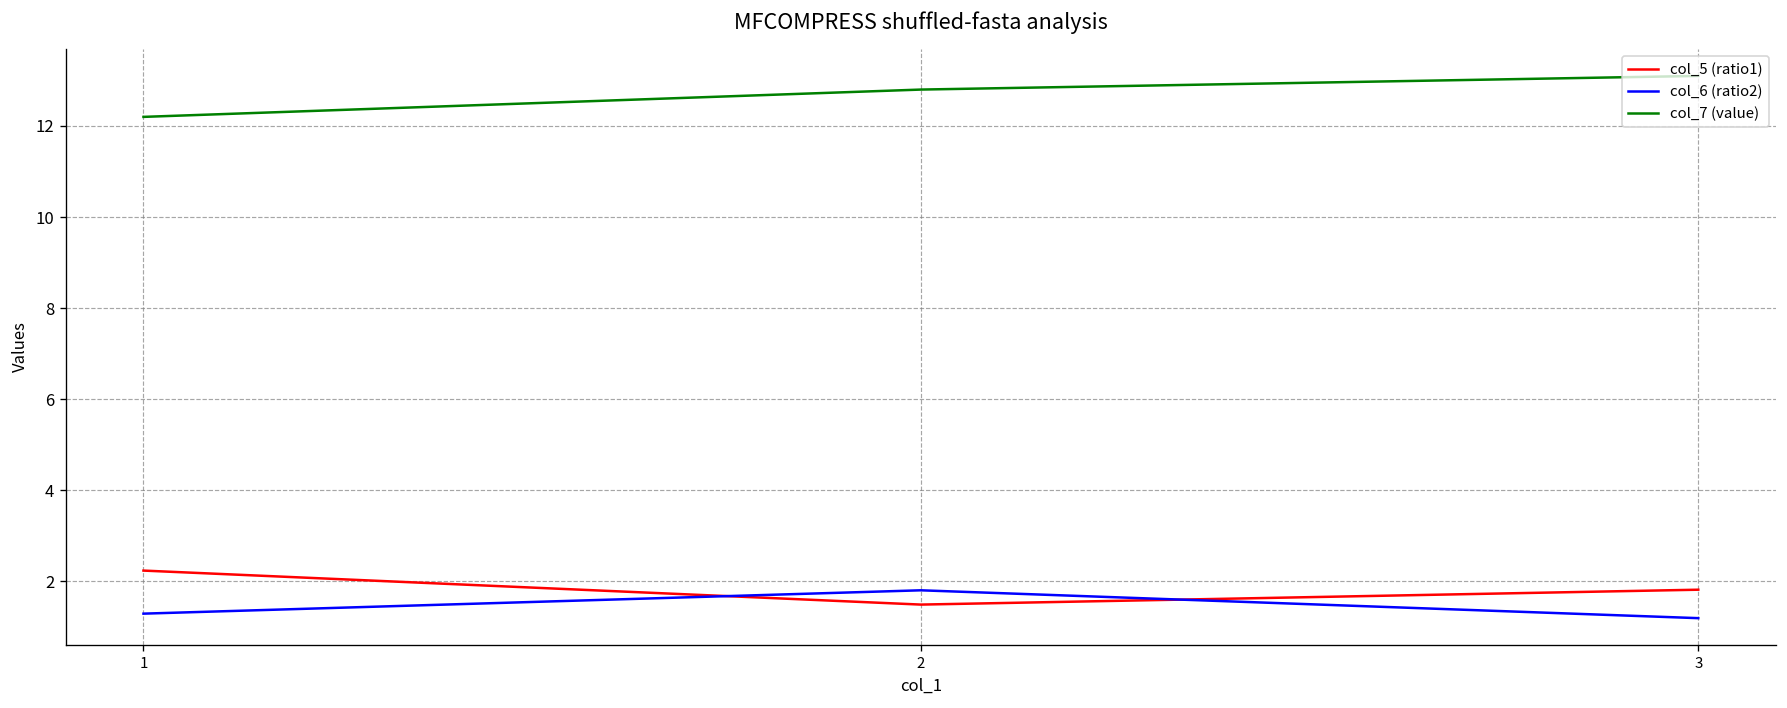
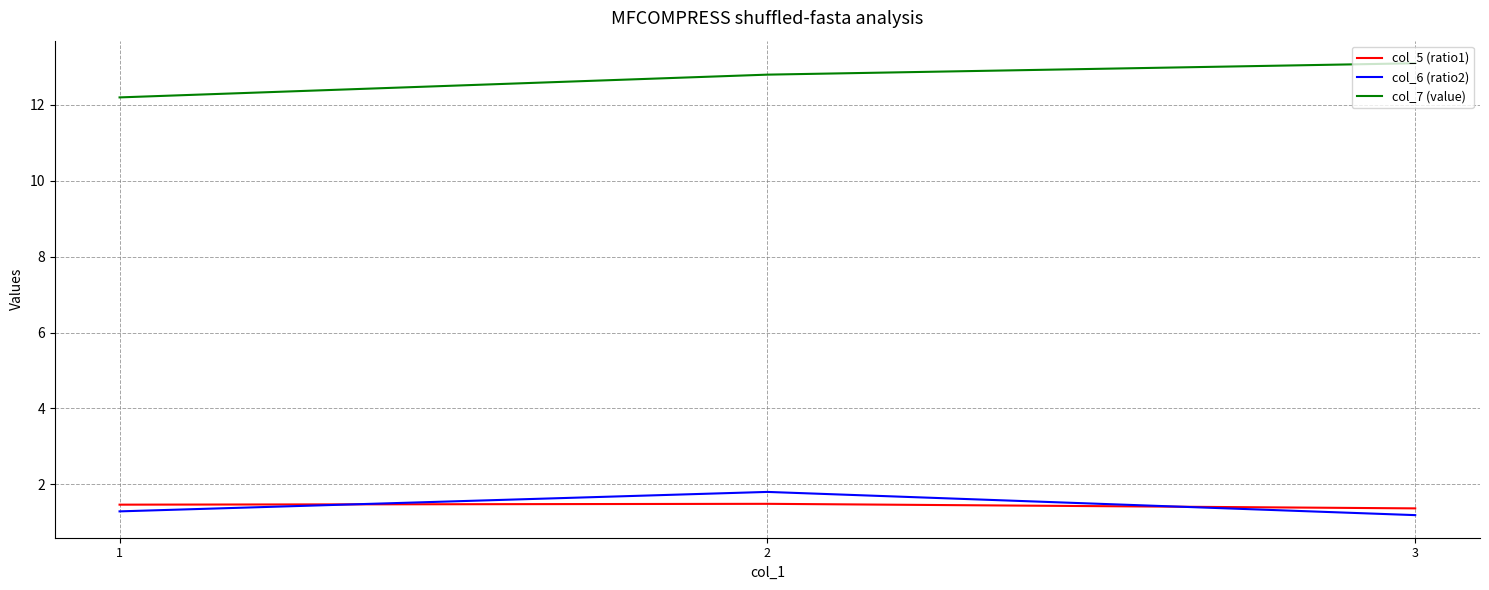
col_5 (ratio1), 1: 2.2 -> 1.5
col_5 (ratio1), 3: 1.8 -> 1.4
